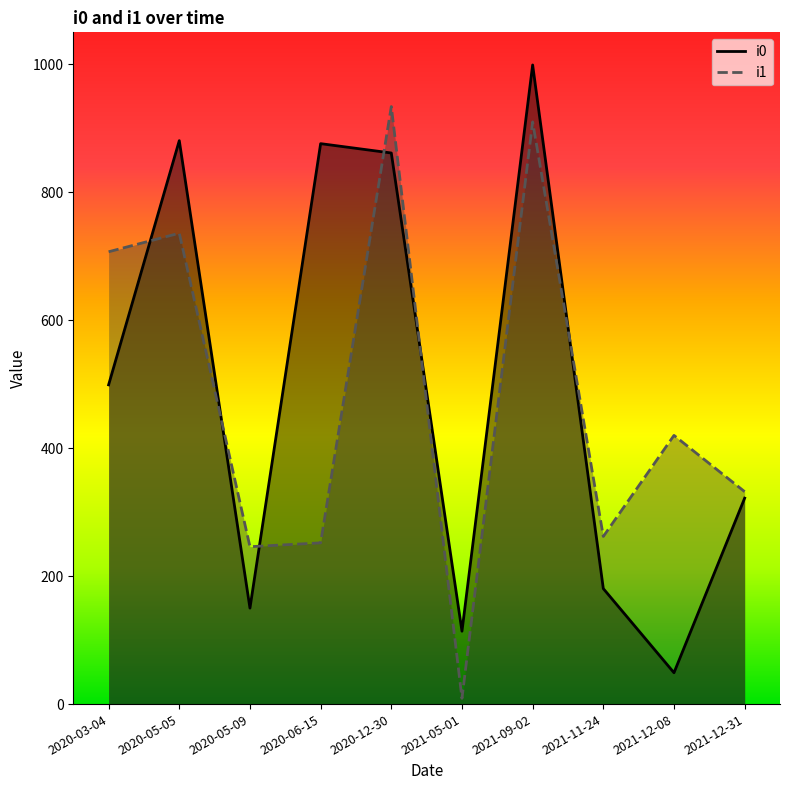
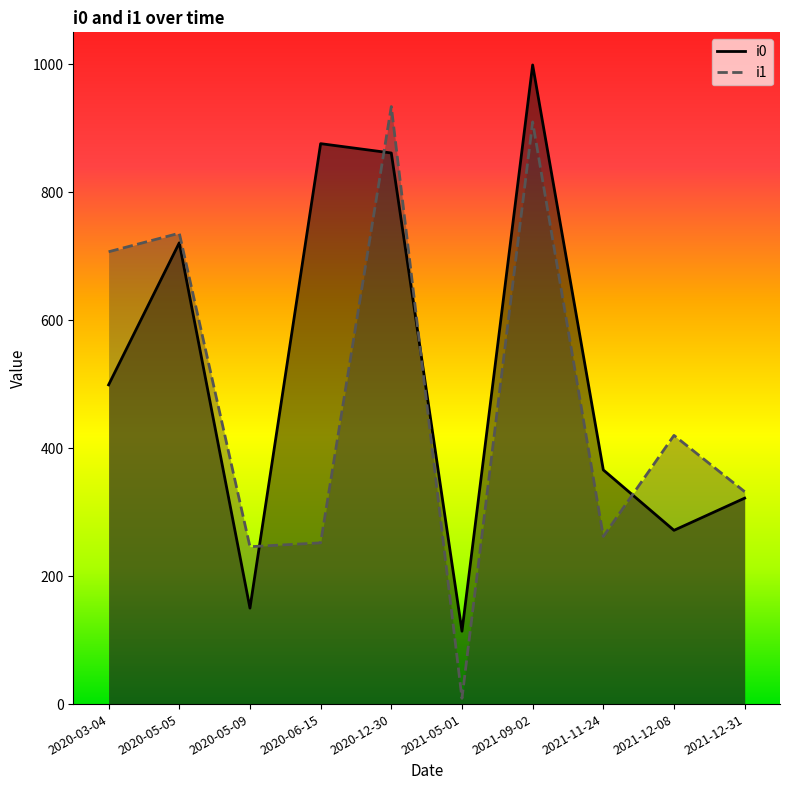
i0, 2020-05-05: 880 -> 720
i0, 2021-11-24: 180 -> 370
i0, 2021-12-08: 50 -> 270
